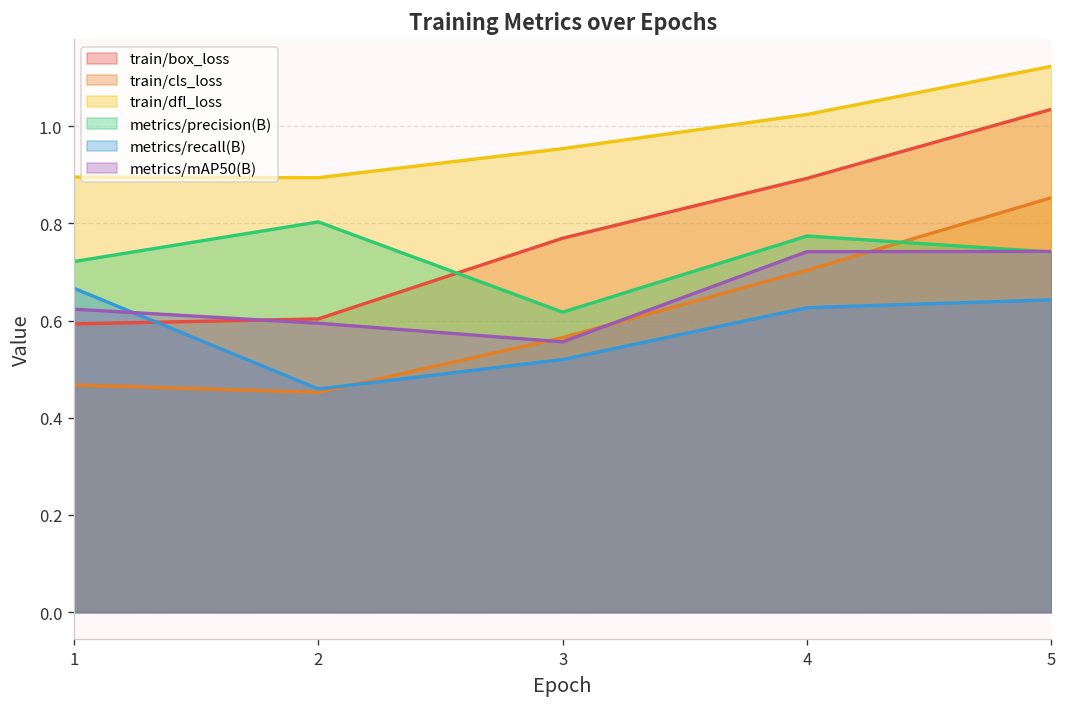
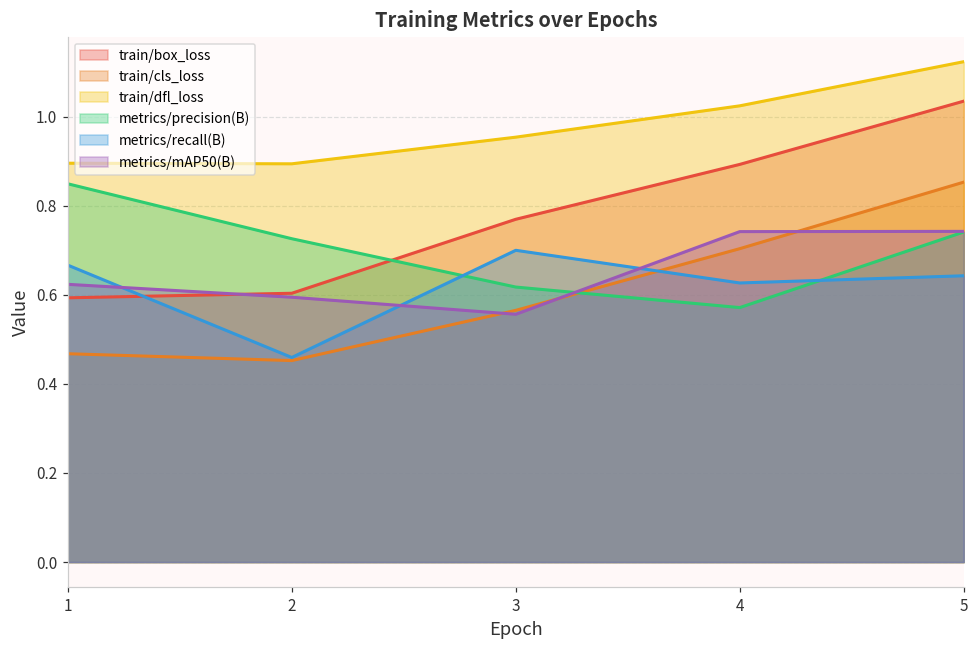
metrics/precision(B), 1: 0.72 -> 0.85
metrics/precision(B), 2: 0.80 -> 0.73
metrics/recall(B), 3: 0.52 -> 0.70
metrics/precision(B), 4: 0.77 -> 0.57
